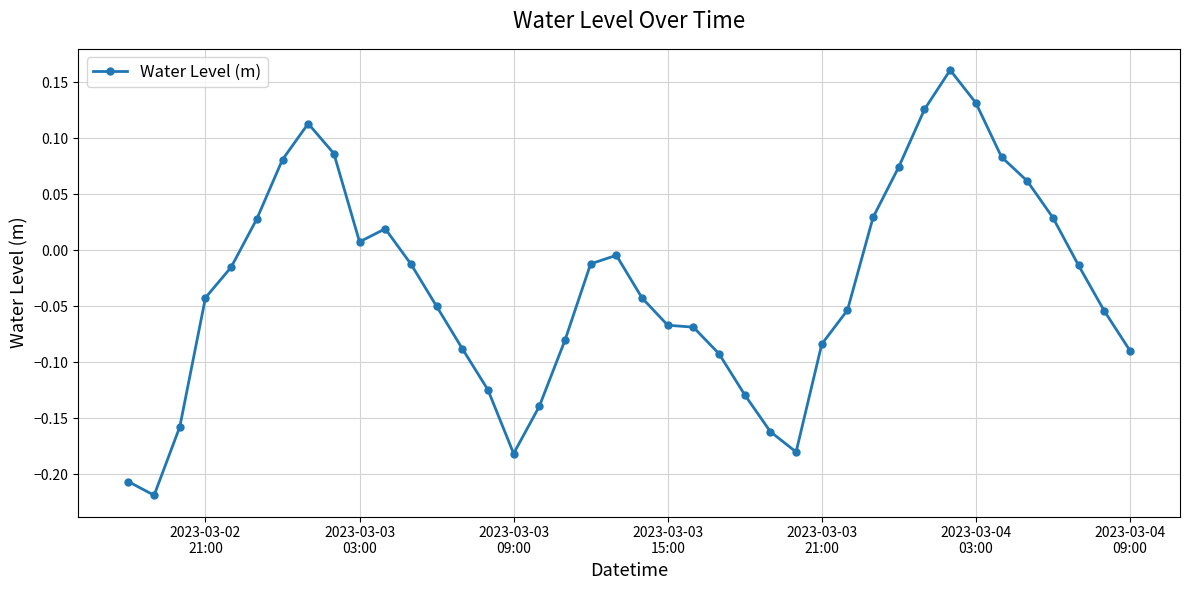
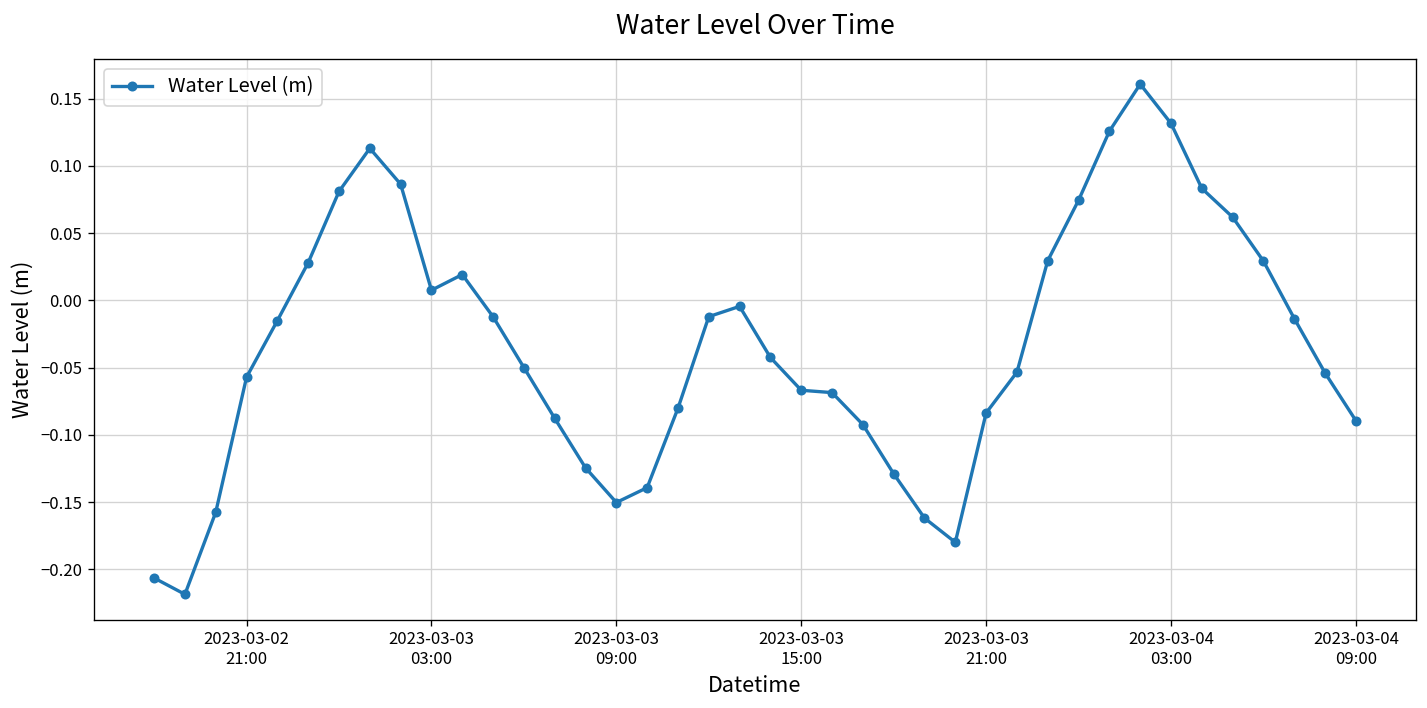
2023-03-02 21:00: -0.042 -> -0.057
2023-03-03 09:00: -0.181 -> -0.150
